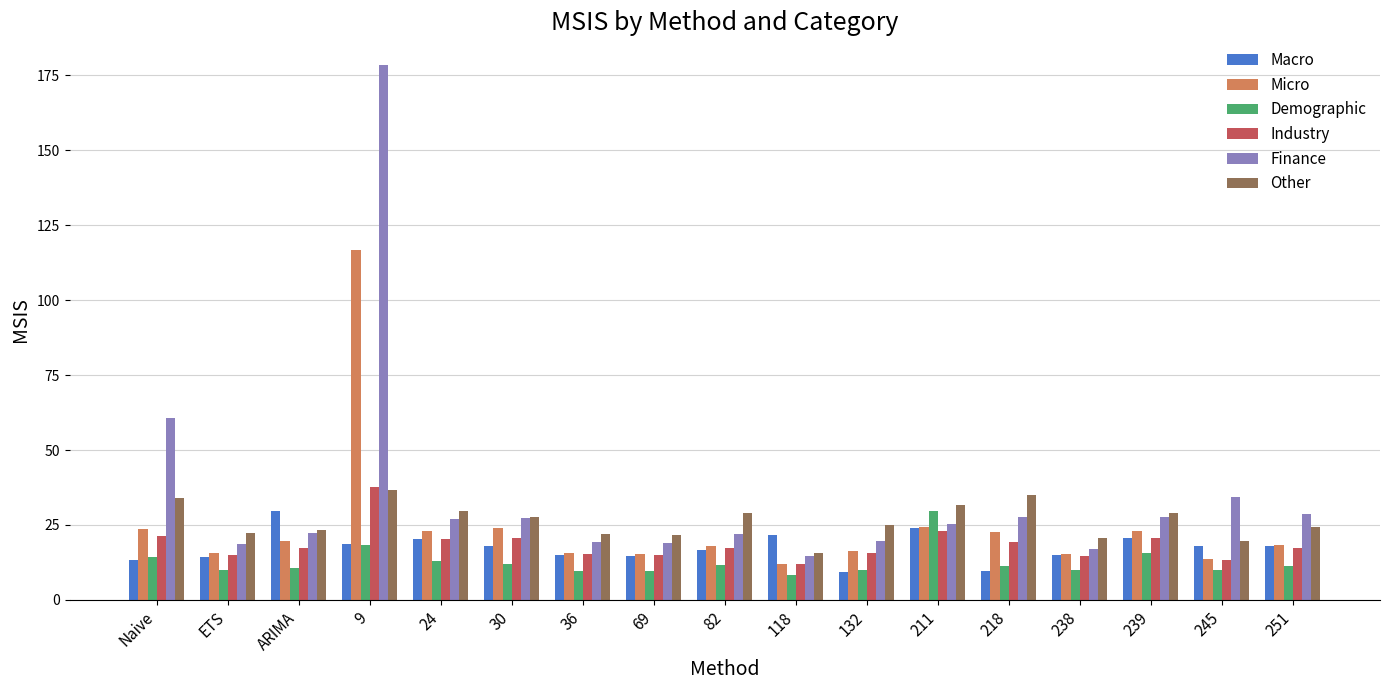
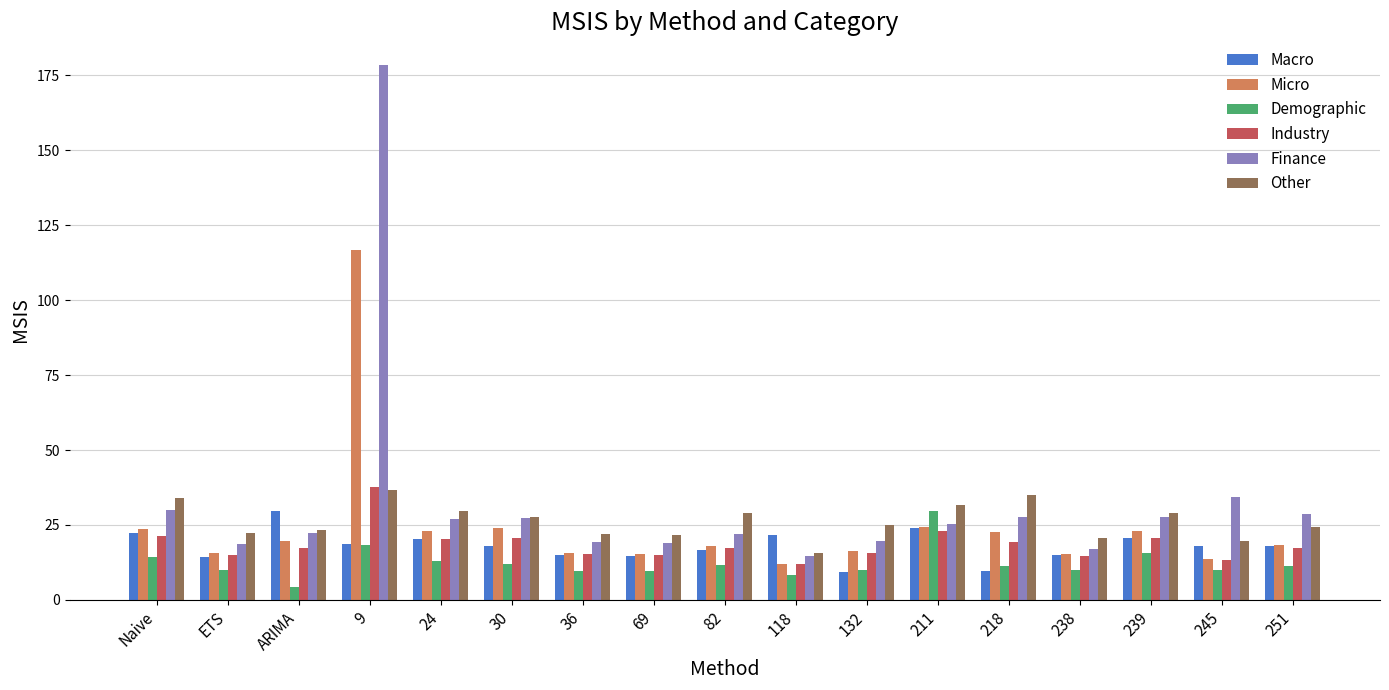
Macro, Naive: 13 -> 22
Finance, Naive: 61 -> 30
Demographic, ARIMA: 11 -> 4
